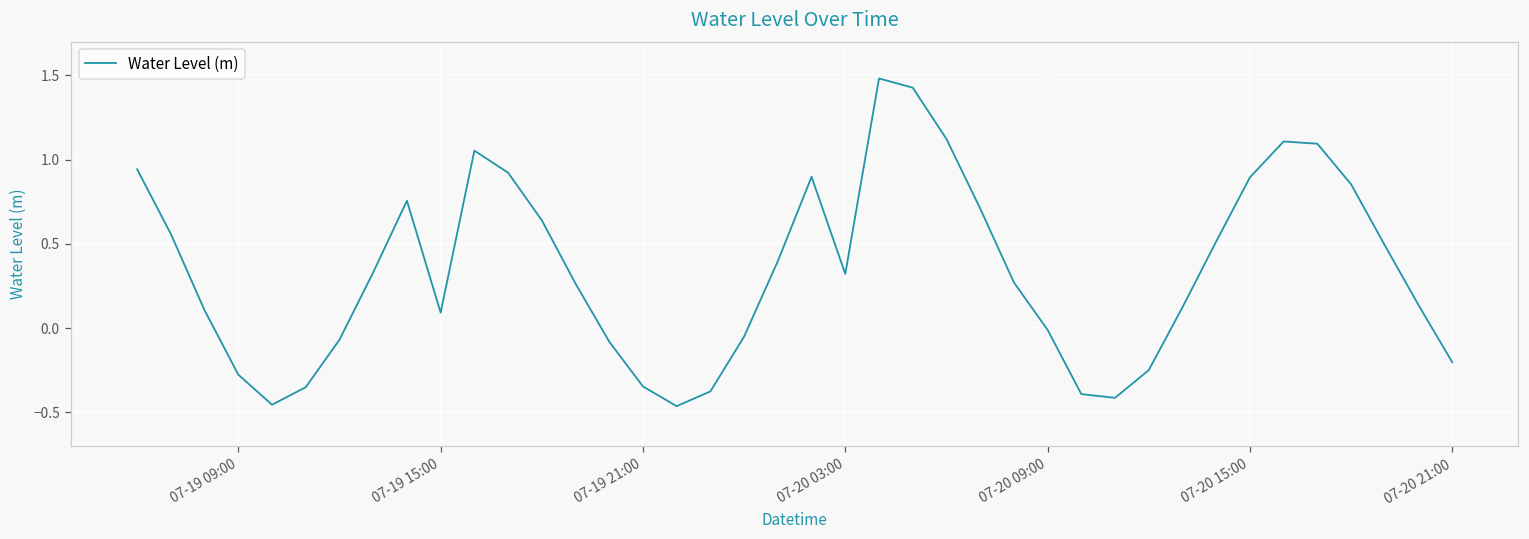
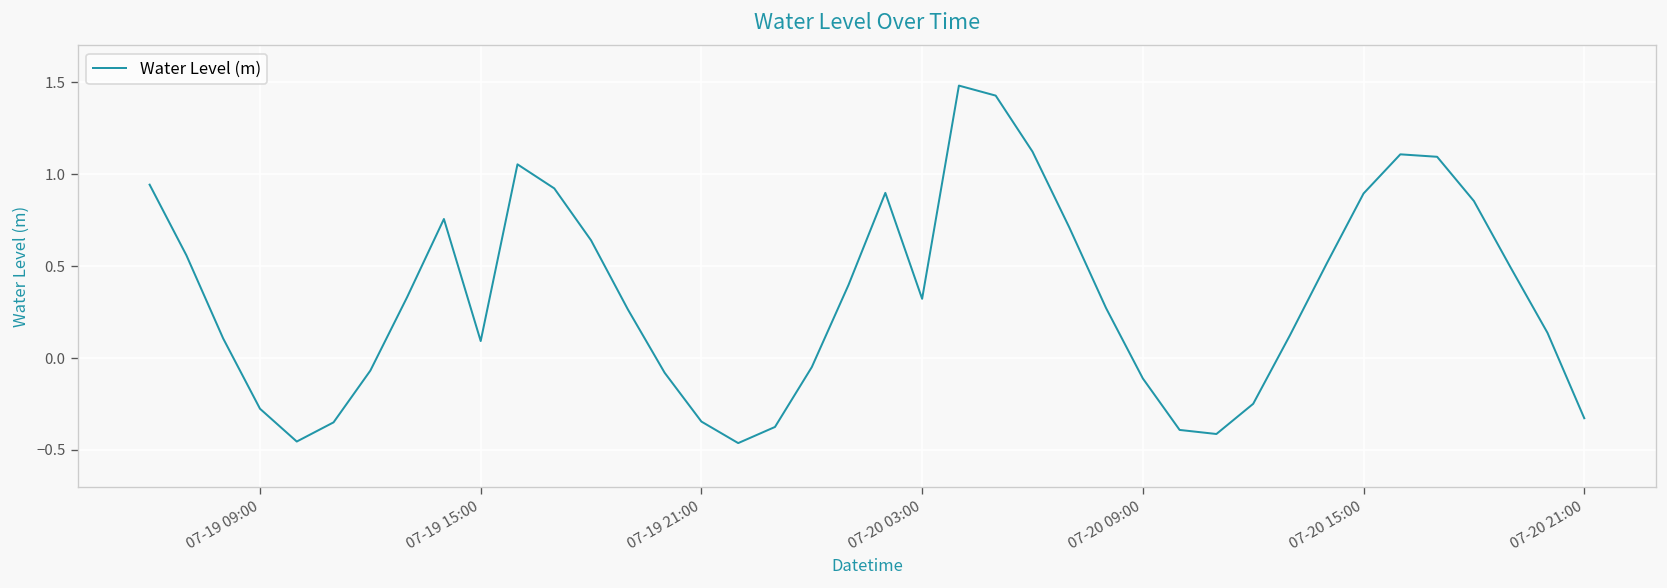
07-20 09:00: -0.01 -> -0.11
07-20 21:00: -0.20 -> -0.33
